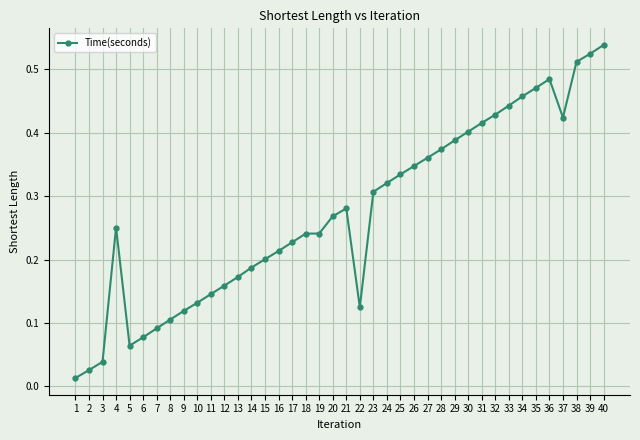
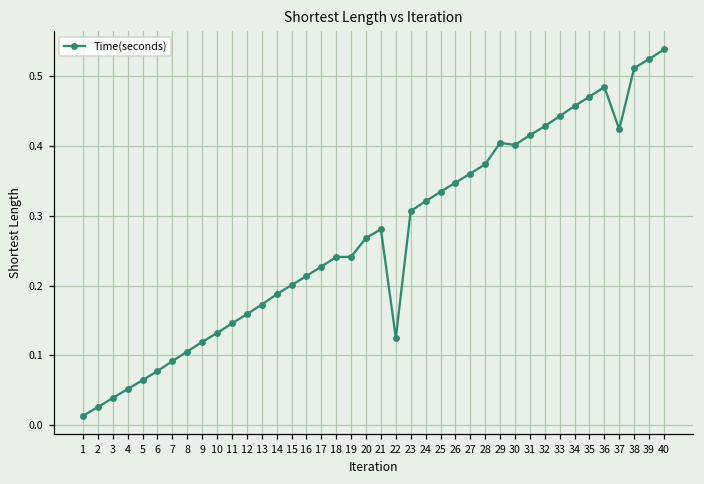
4: 0.25 -> 0.05
29: 0.39 -> 0.40
